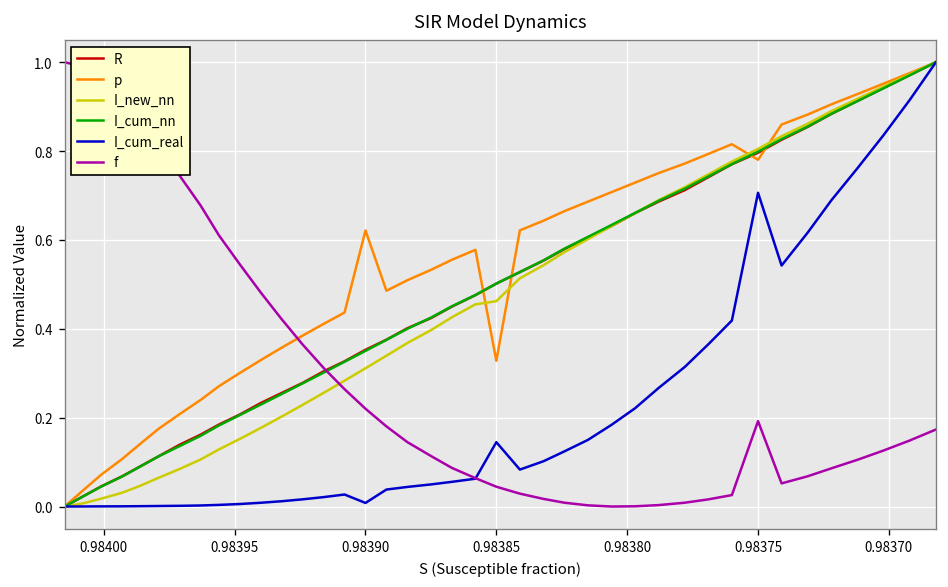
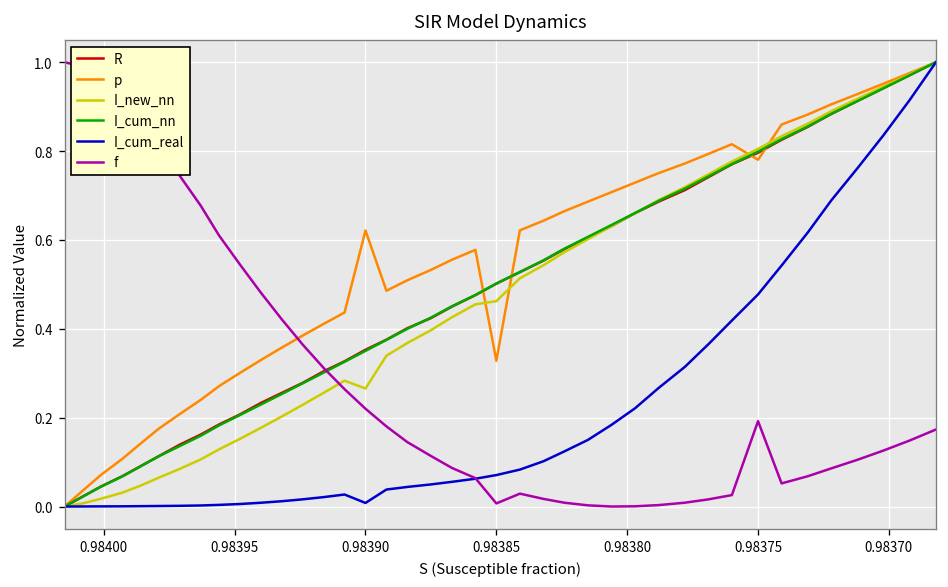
I_new_nn, 0.98390: 0.31 -> 0.27
I_cum_real, 0.98385: 0.14 -> 0.07
f, 0.98385: 0.04 -> 0.01
I_cum_real, 0.98375: 0.71 -> 0.48
